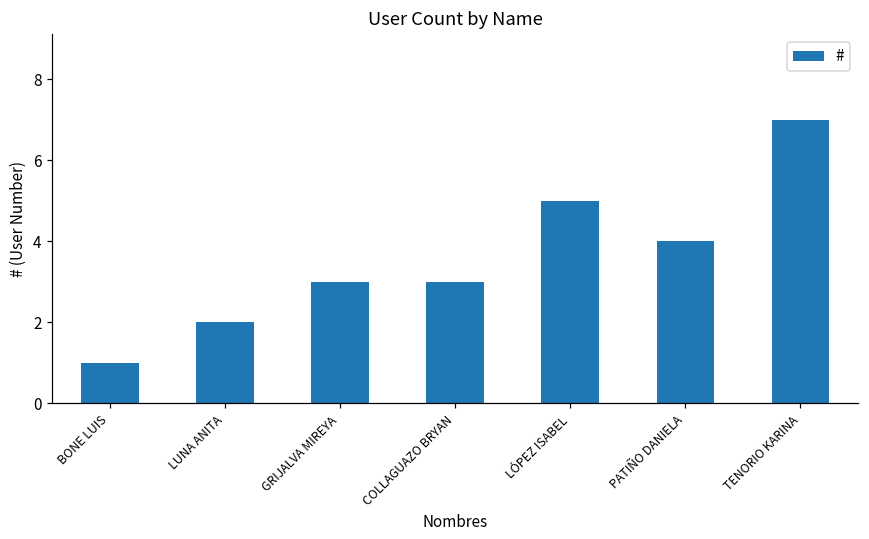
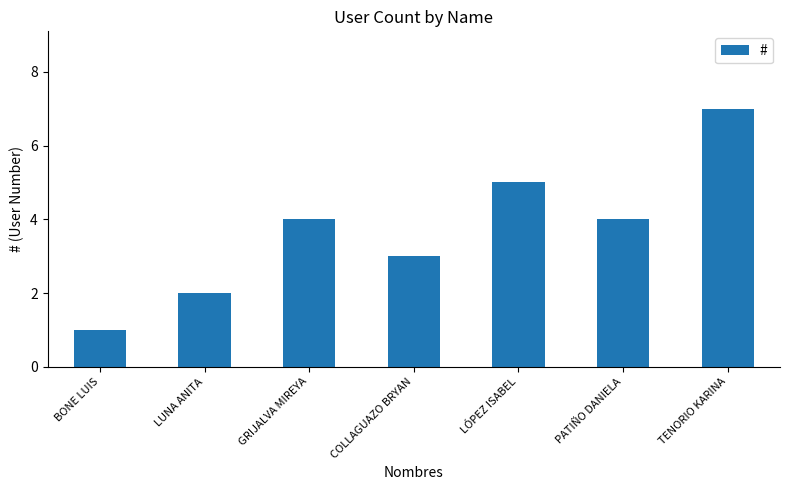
GRIJALVA MIREYA: 3 -> 4
